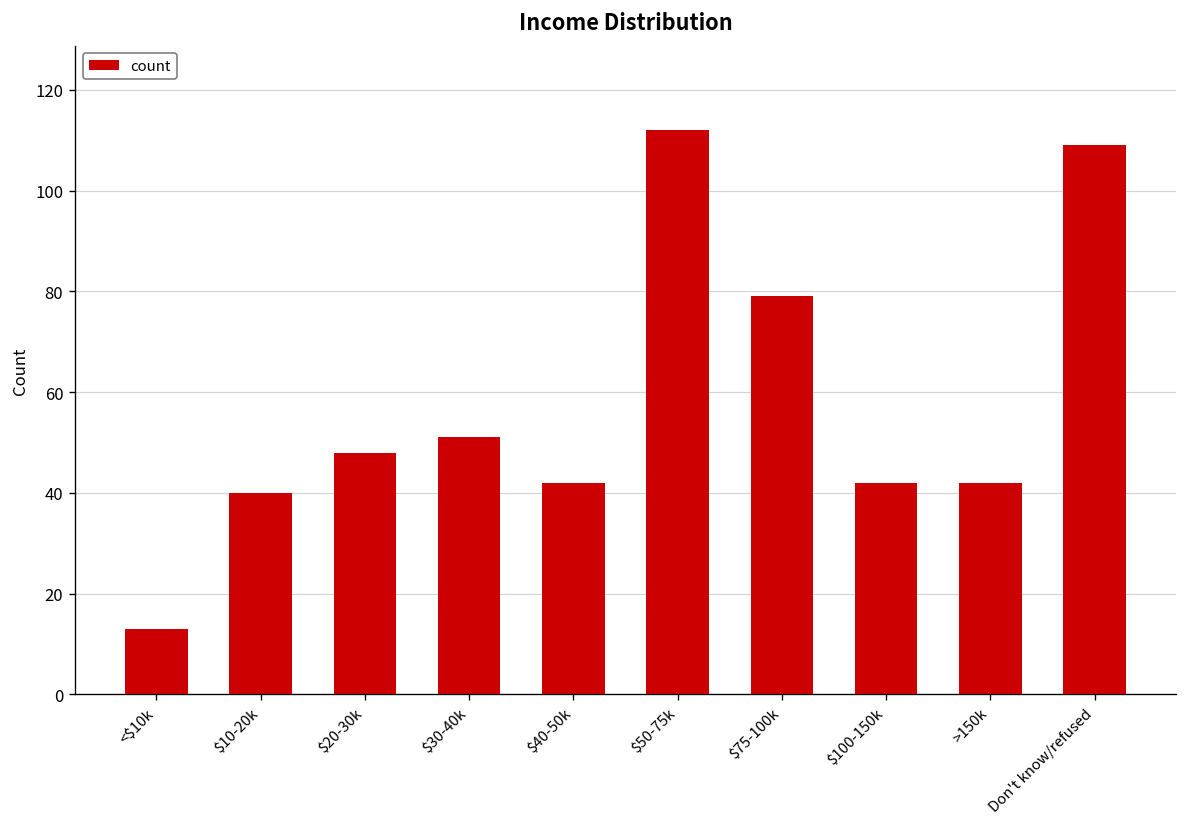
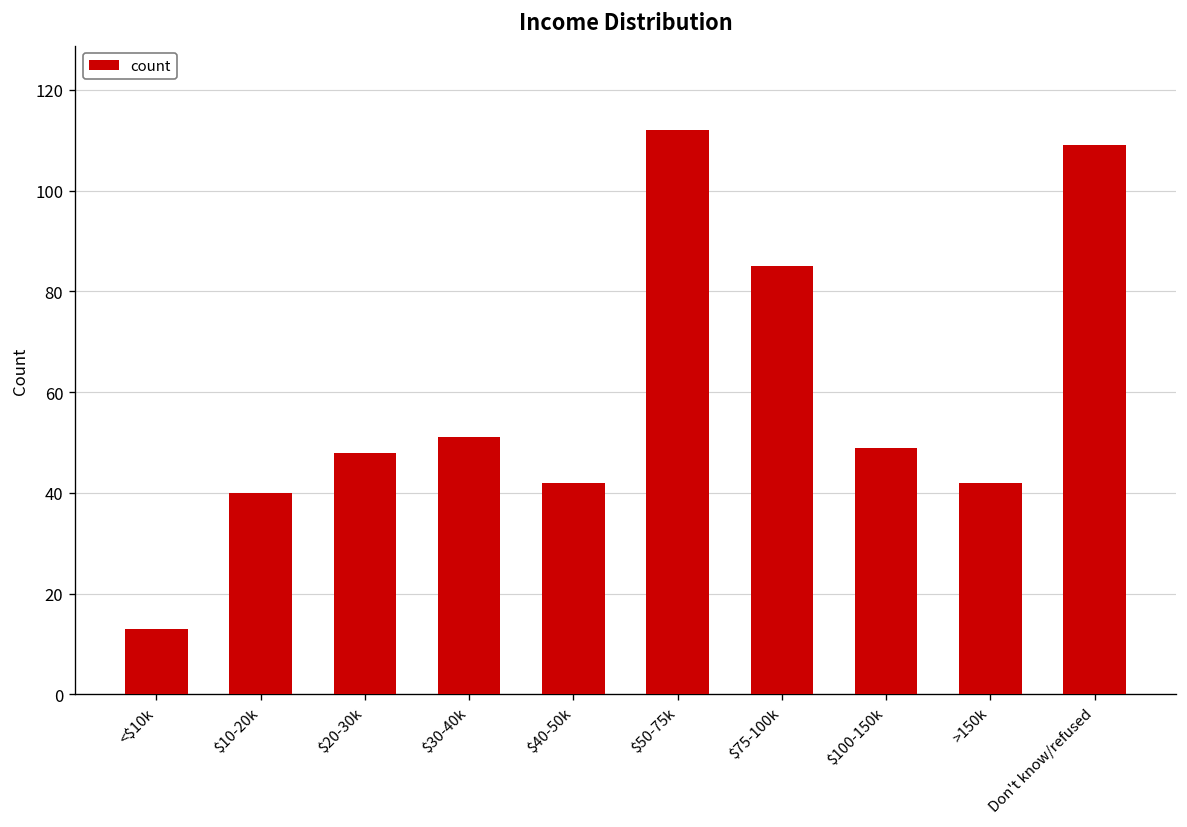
$75-100k: 79 -> 85
$100-150k: 42 -> 49
